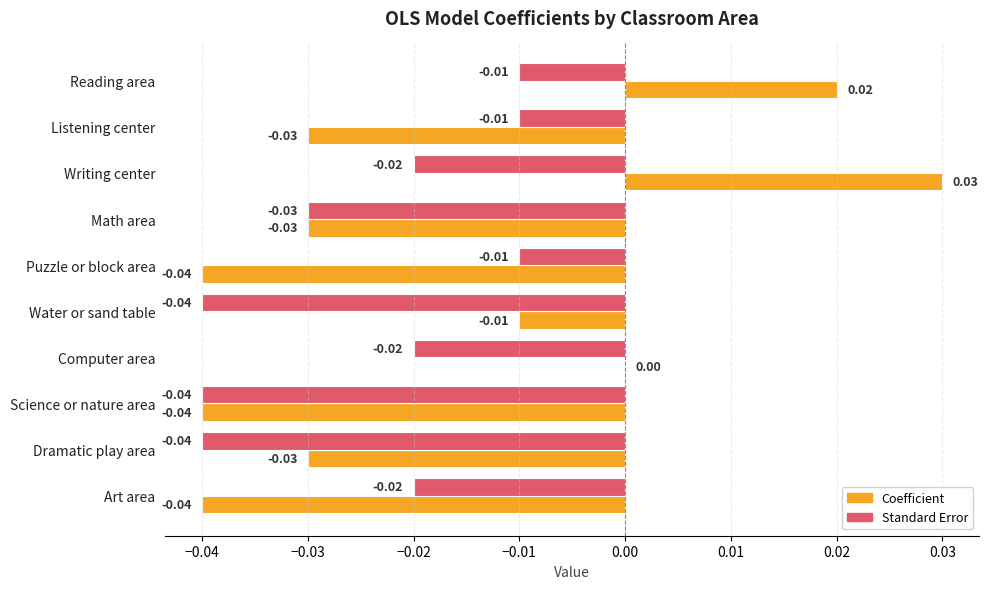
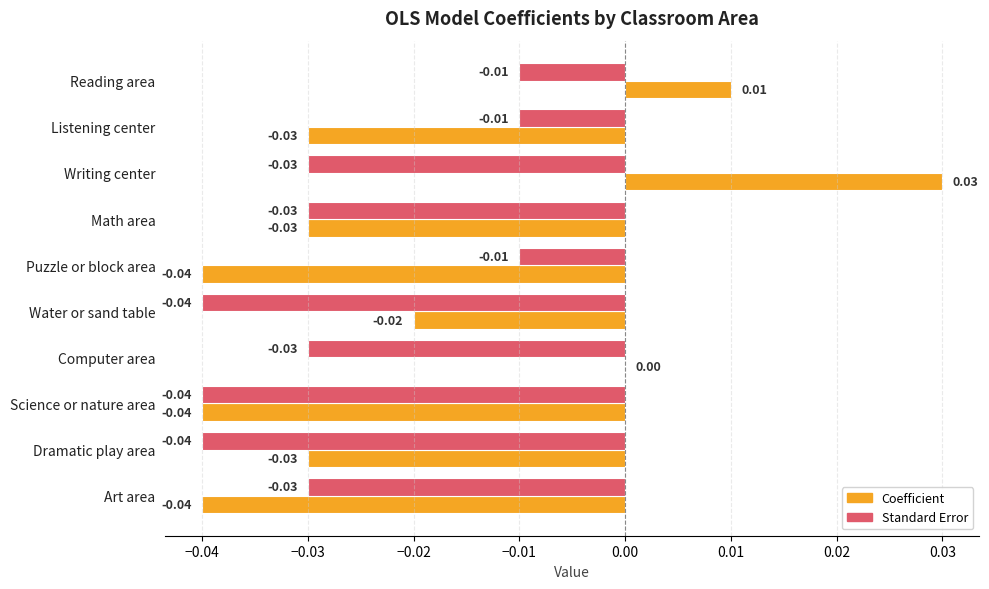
Coefficient, Reading area: 0.02 -> 0.01
Standard Error, Writing center: -0.02 -> -0.03
Coefficient, Water or sand table: -0.01 -> -0.02
Standard Error, Computer area: -0.02 -> -0.03
Standard Error, Art area: -0.02 -> -0.03
